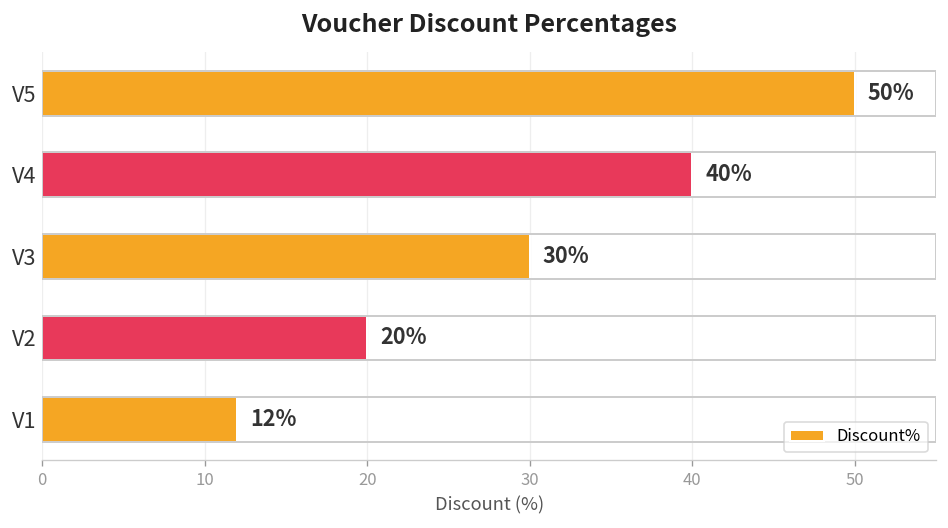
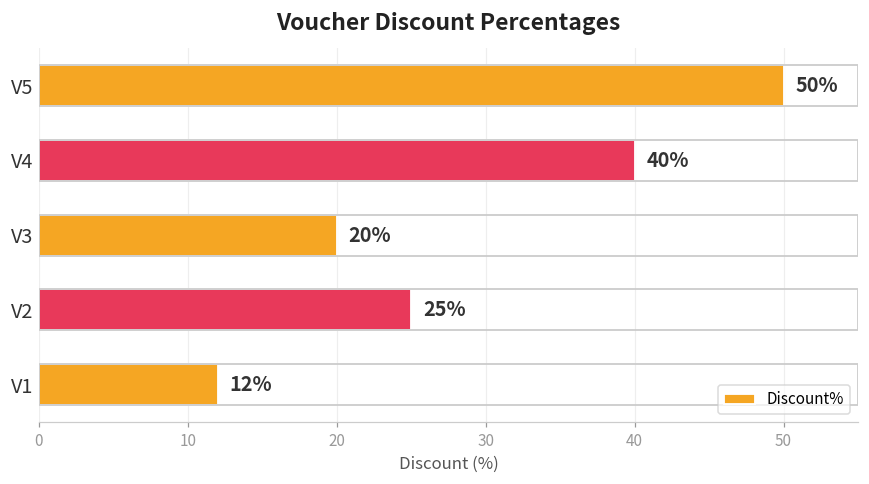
V3: 30% -> 20%
V2: 20% -> 25%
